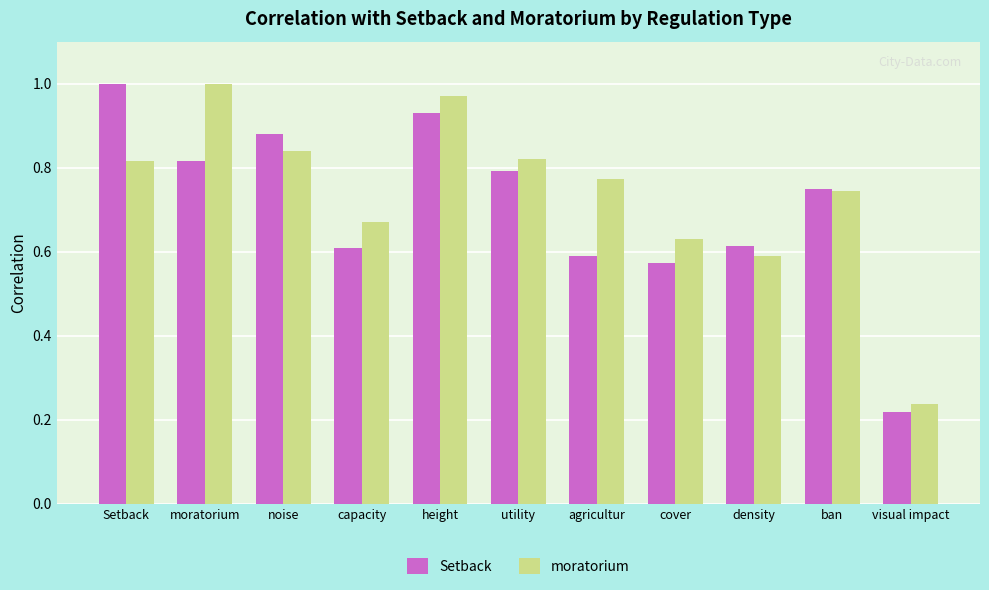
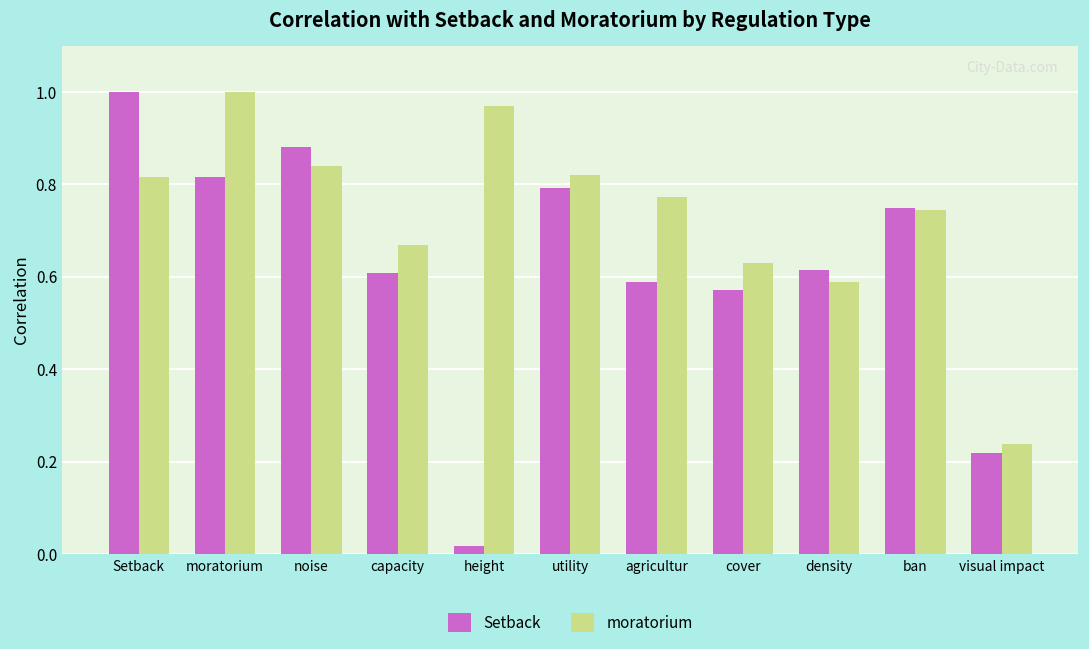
Setback, height: 0.93 -> 0.02
